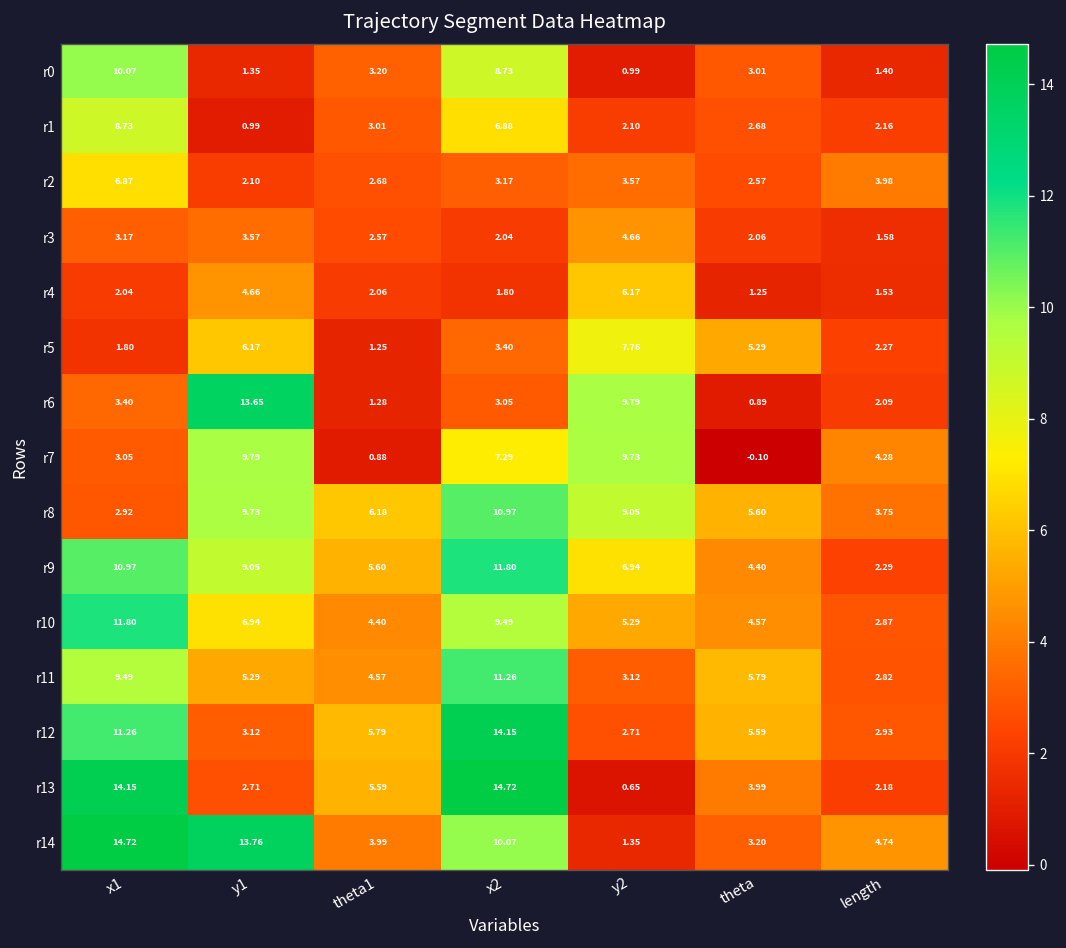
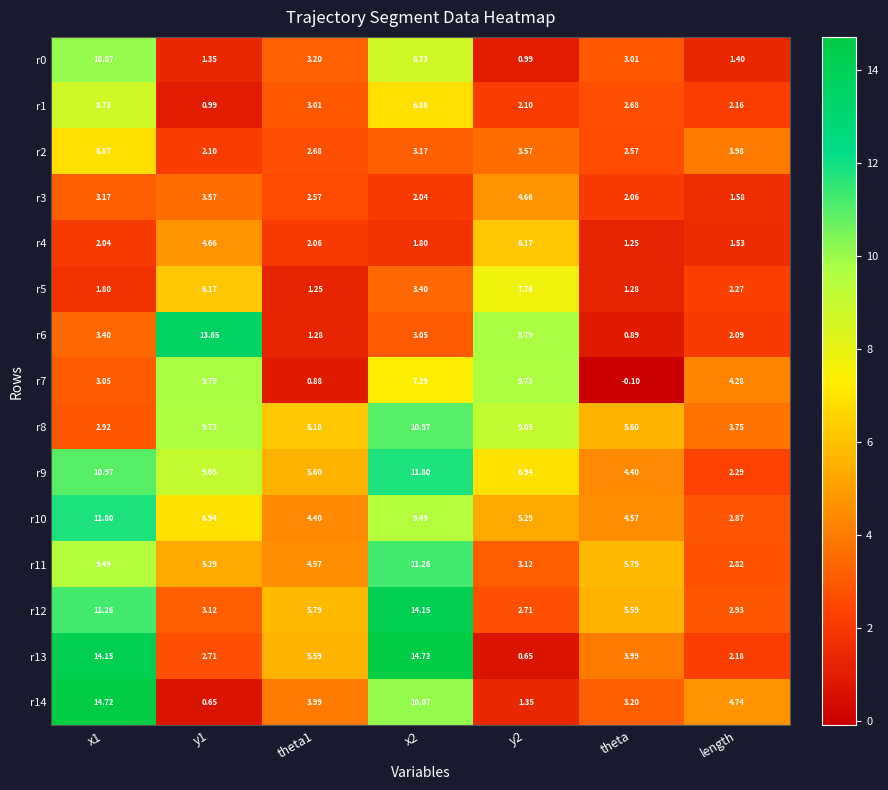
r5, theta: 5.29 -> 1.28
r14, y1: 13.76 -> 0.65
